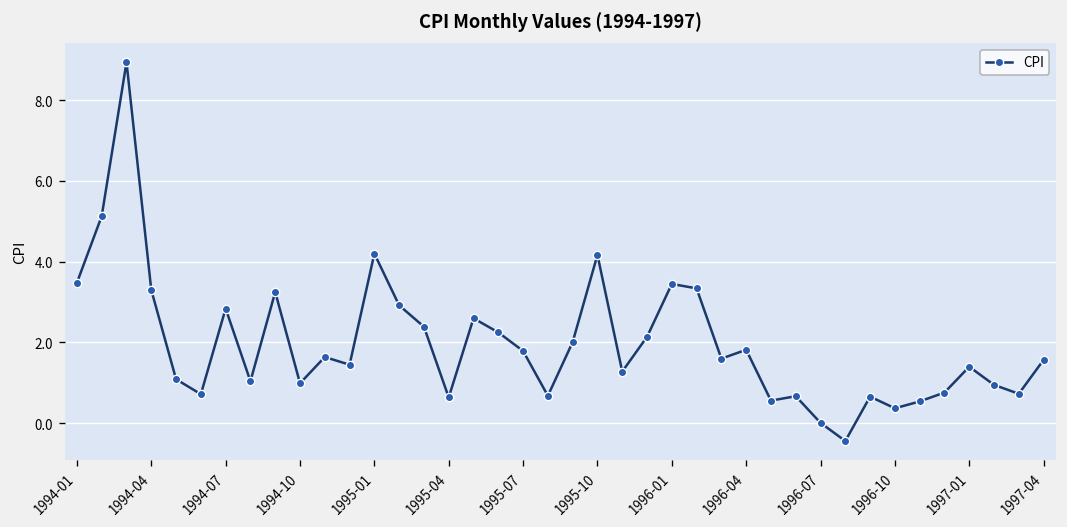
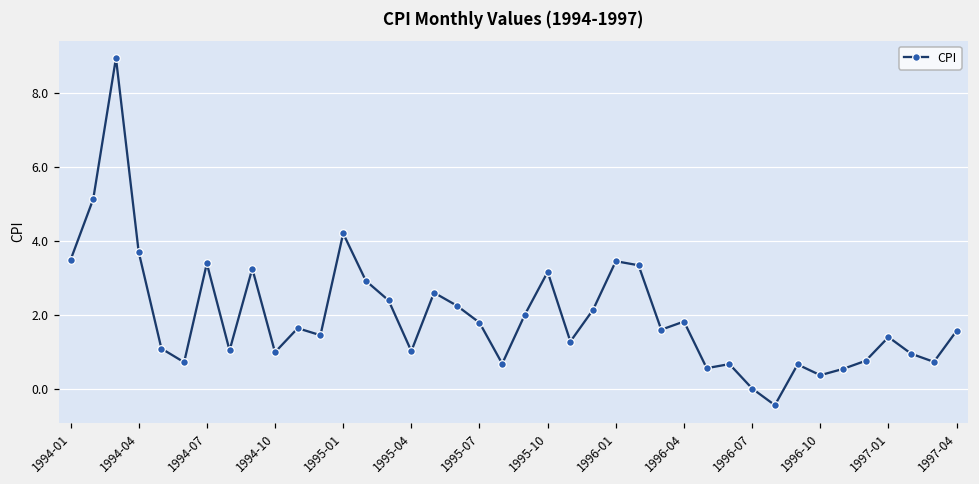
1994-04: 3.3 -> 3.7
1994-07: 2.8 -> 3.4
1995-04: 0.6 -> 1.0
1995-10: 4.2 -> 3.2
